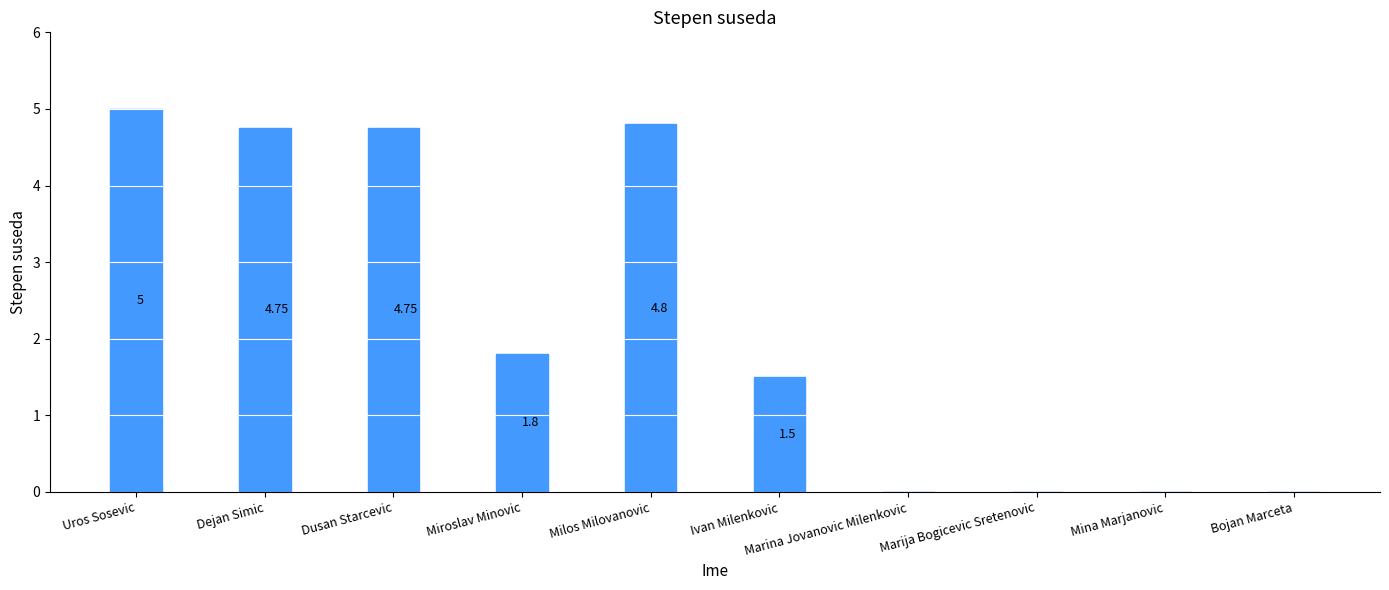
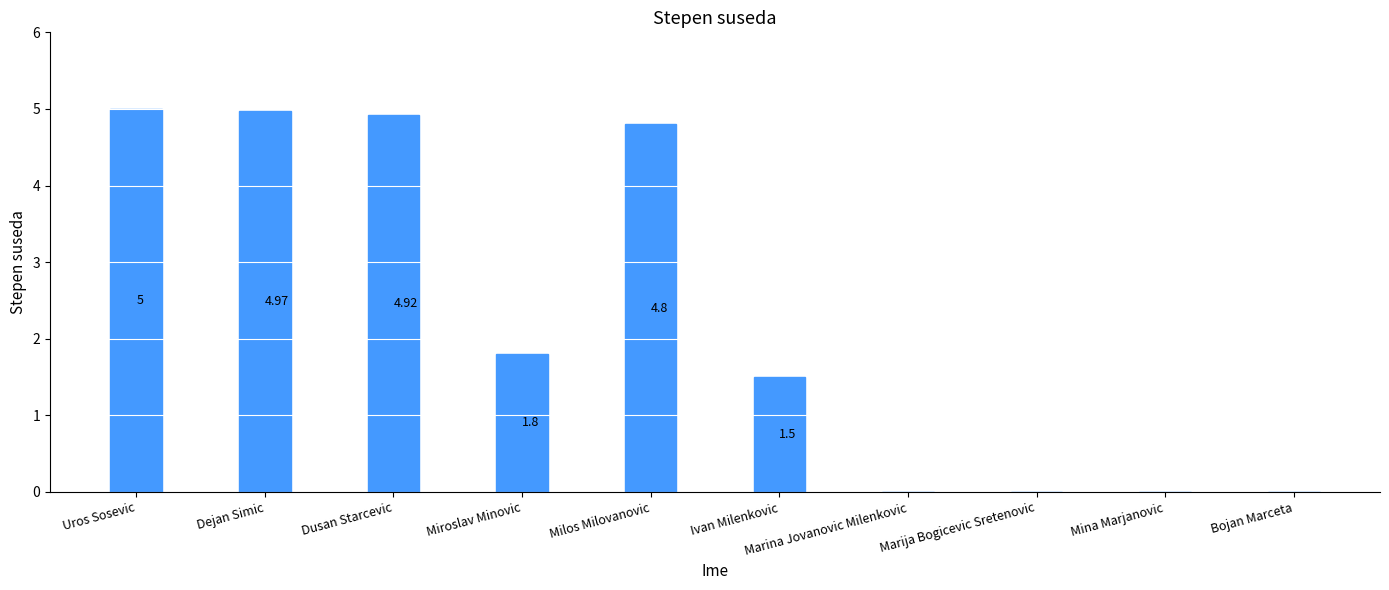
Dejan Simic: 4.75 -> 4.97
Dusan Starcevic: 4.75 -> 4.92
